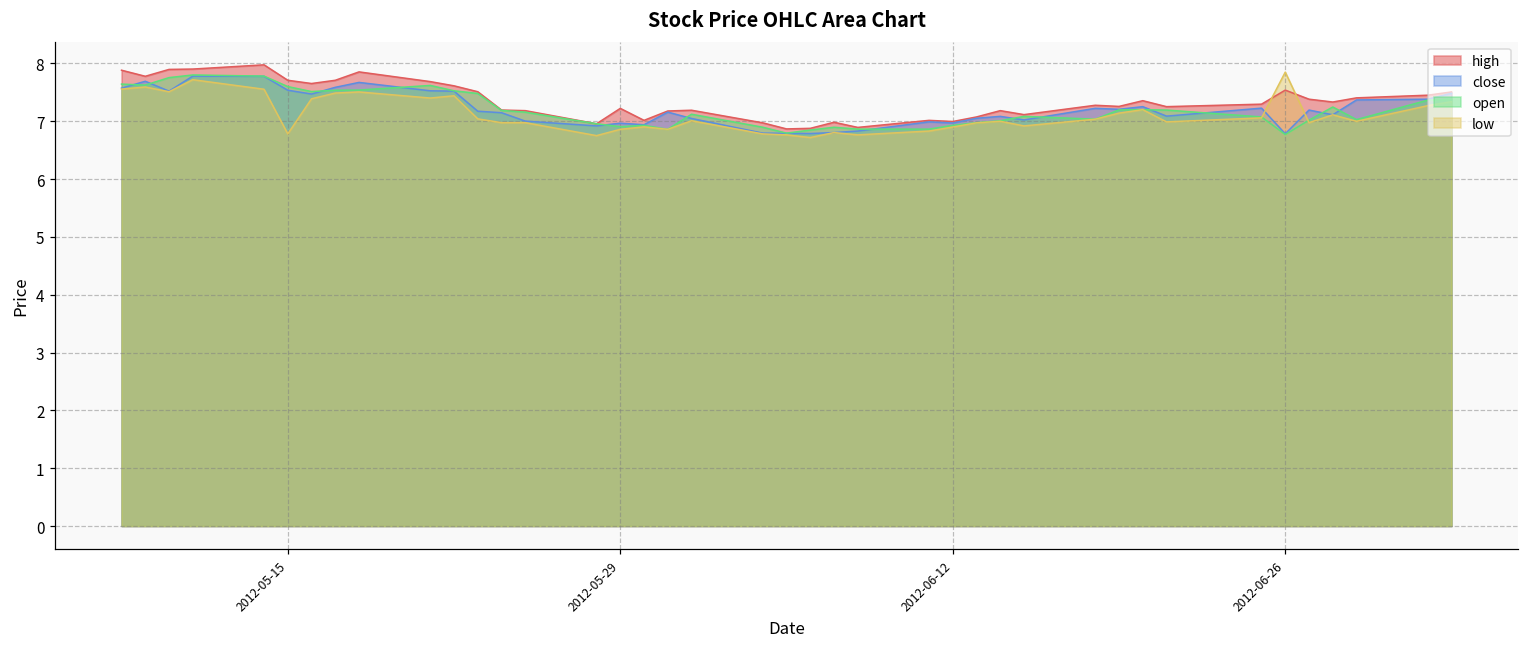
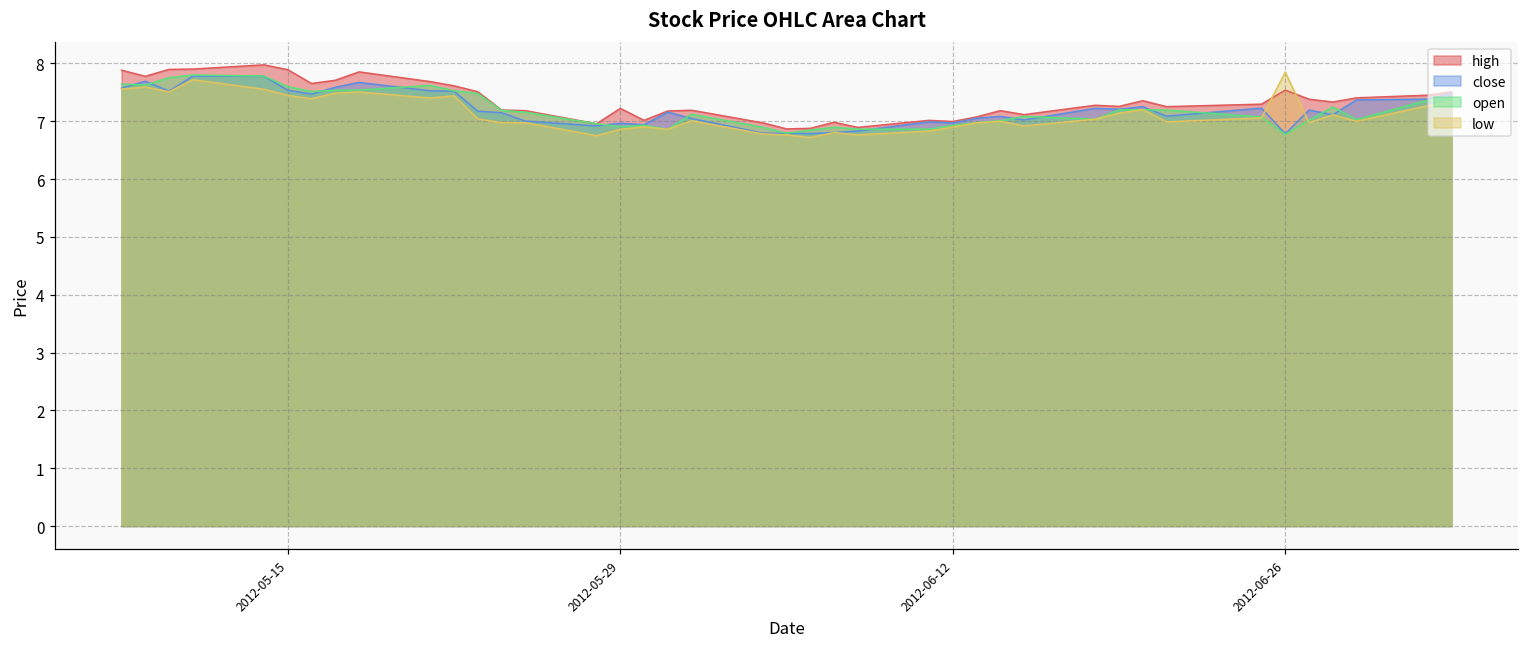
high, 2012-05-15: 7.7 -> 7.9
low, 2012-05-15: 6.8 -> 7.4
